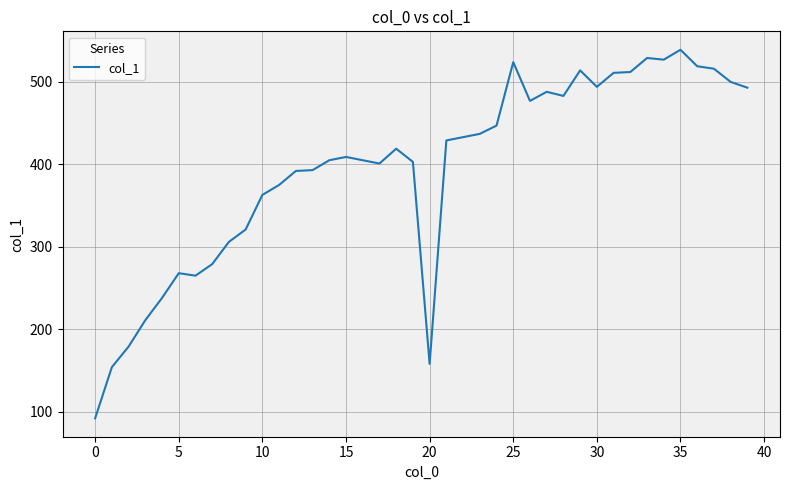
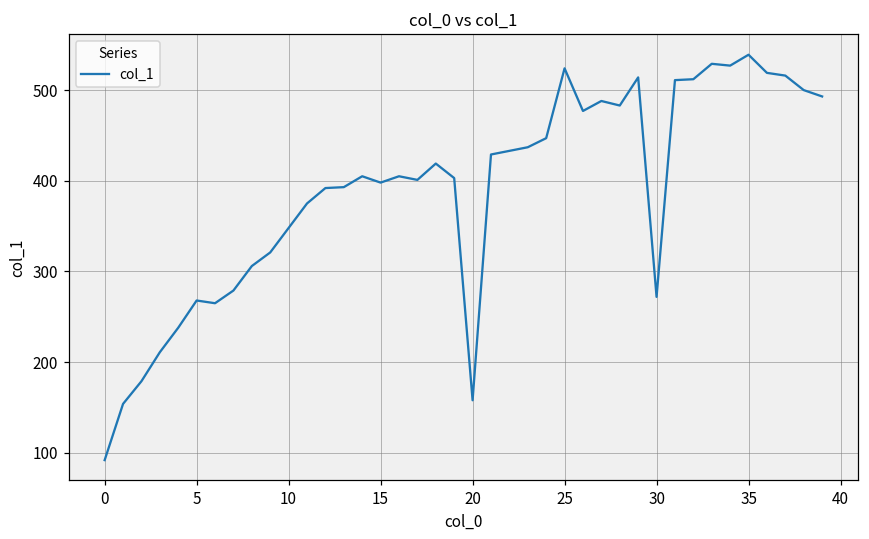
10: 360 -> 350
15: 410 -> 400
30: 490 -> 270
